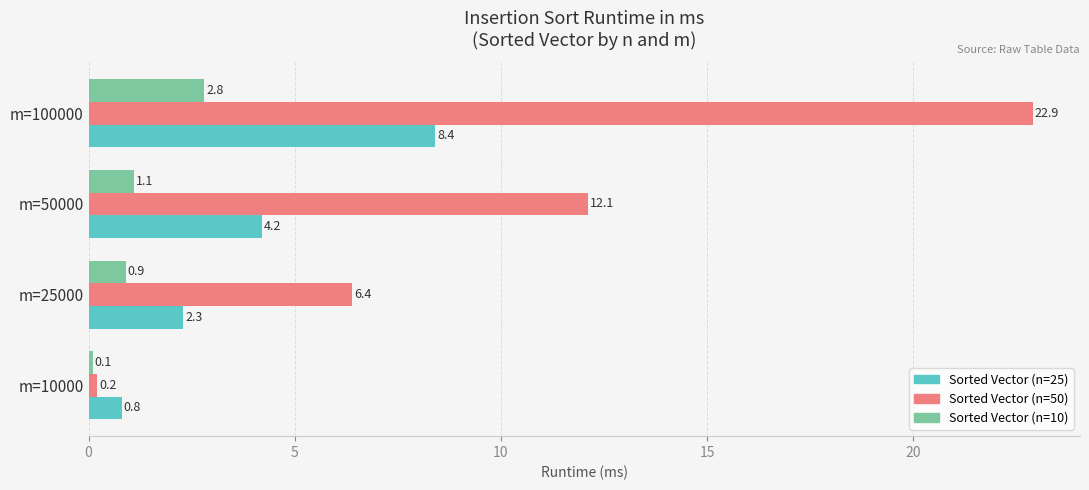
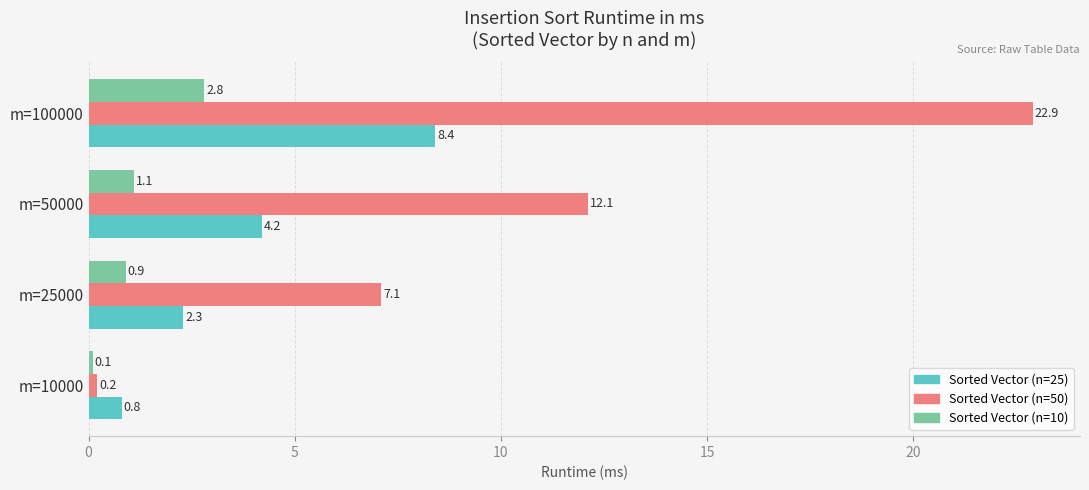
Sorted Vector (n=50), m=25000: 6.4 -> 7.1
